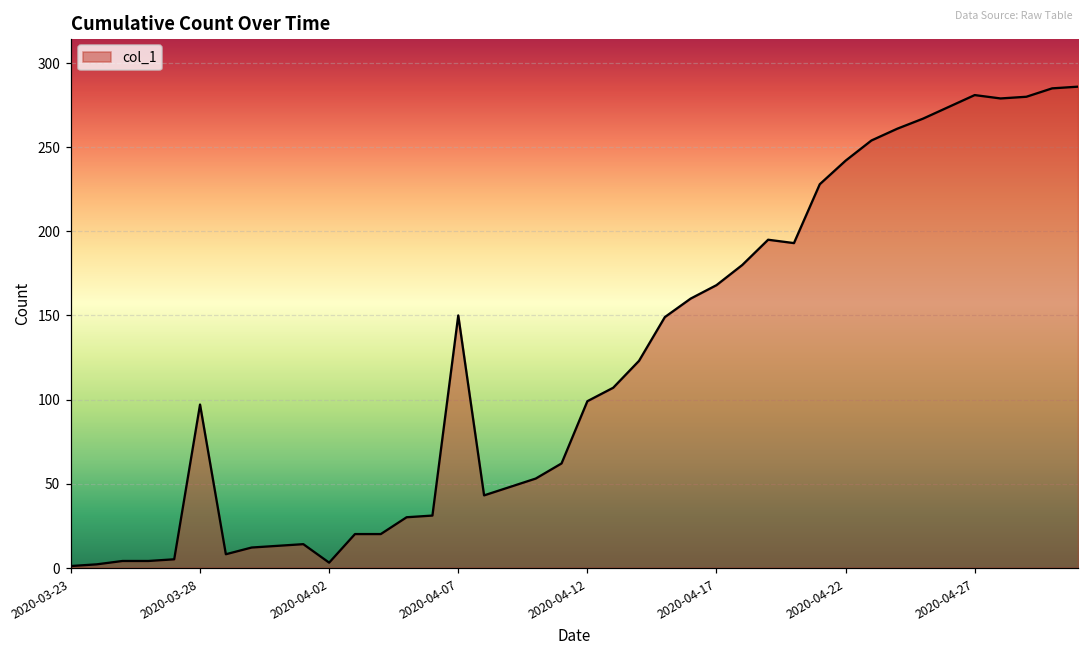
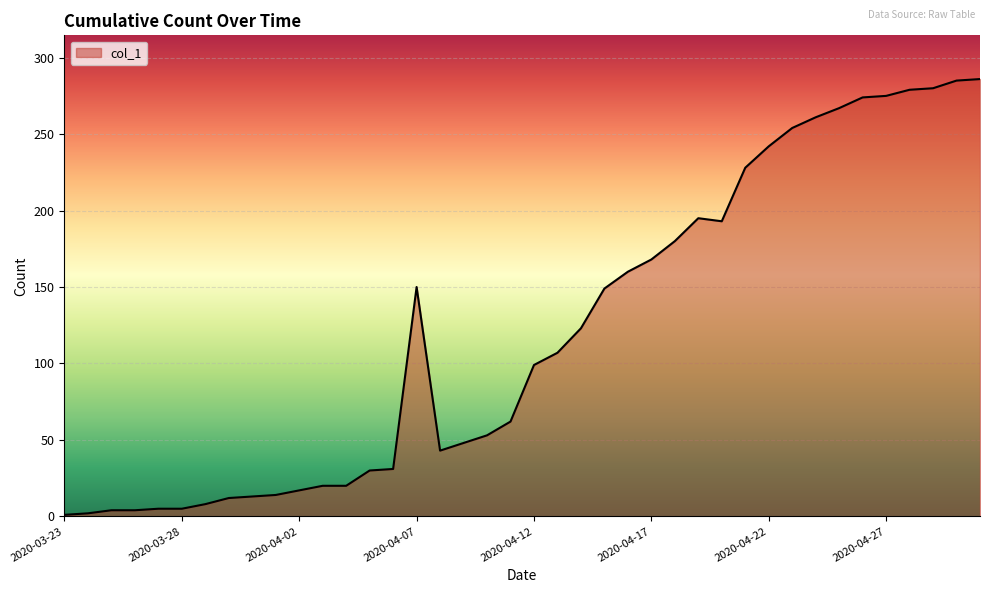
2020-03-28: 97 -> 5
2020-04-02: 3 -> 17
2020-04-27: 281 -> 275
